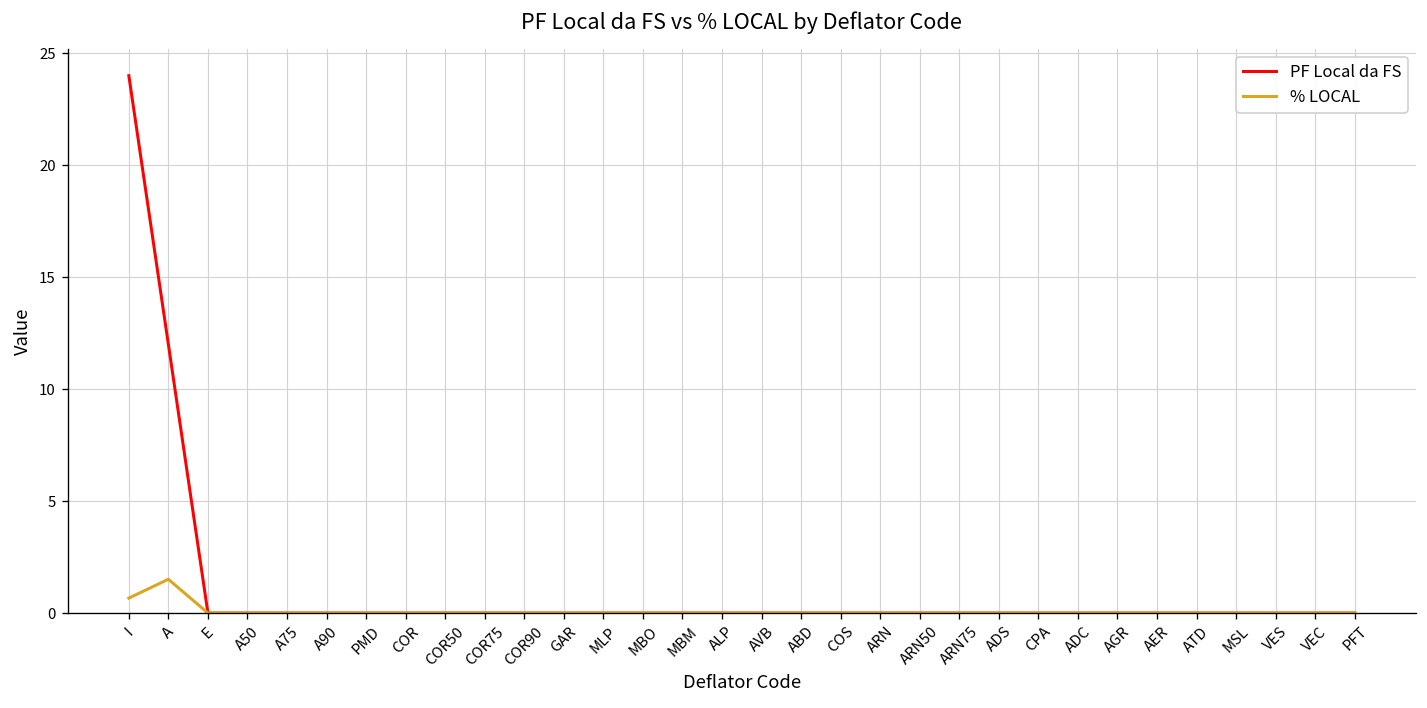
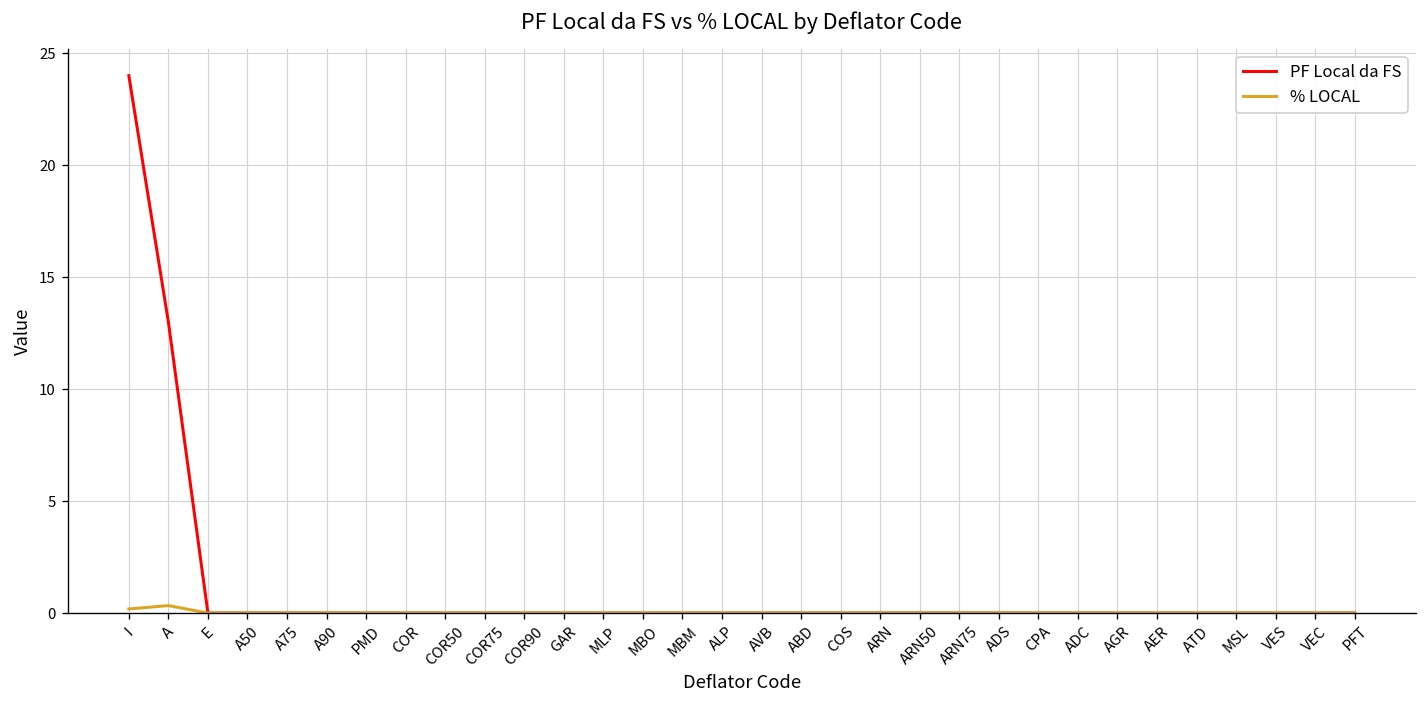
% LOCAL, I: 0.7 -> 0.2
PF Local da FS, A: 12 -> 13
% LOCAL, A: 1.5 -> 0.3
